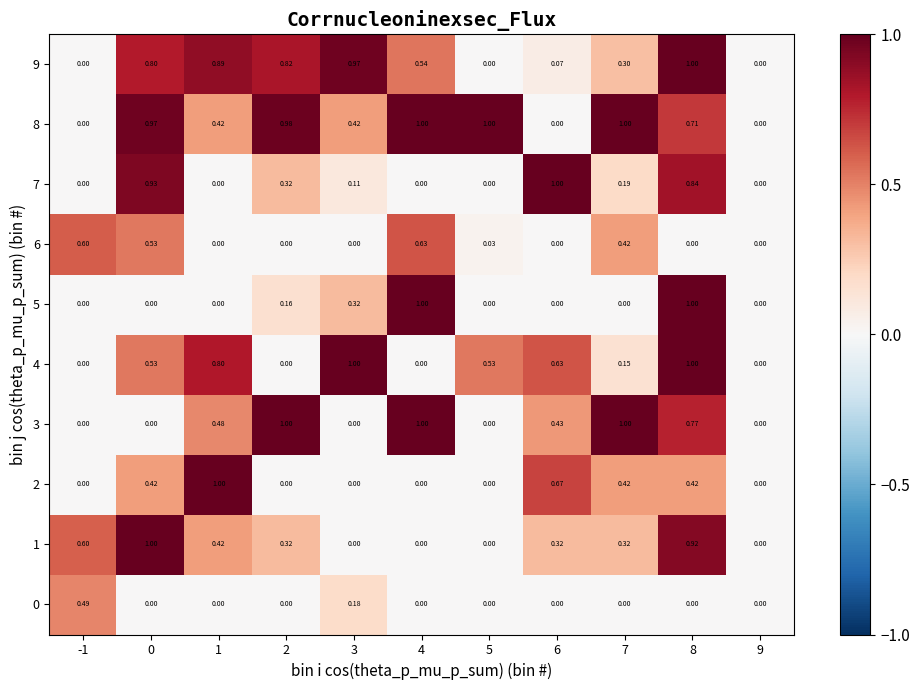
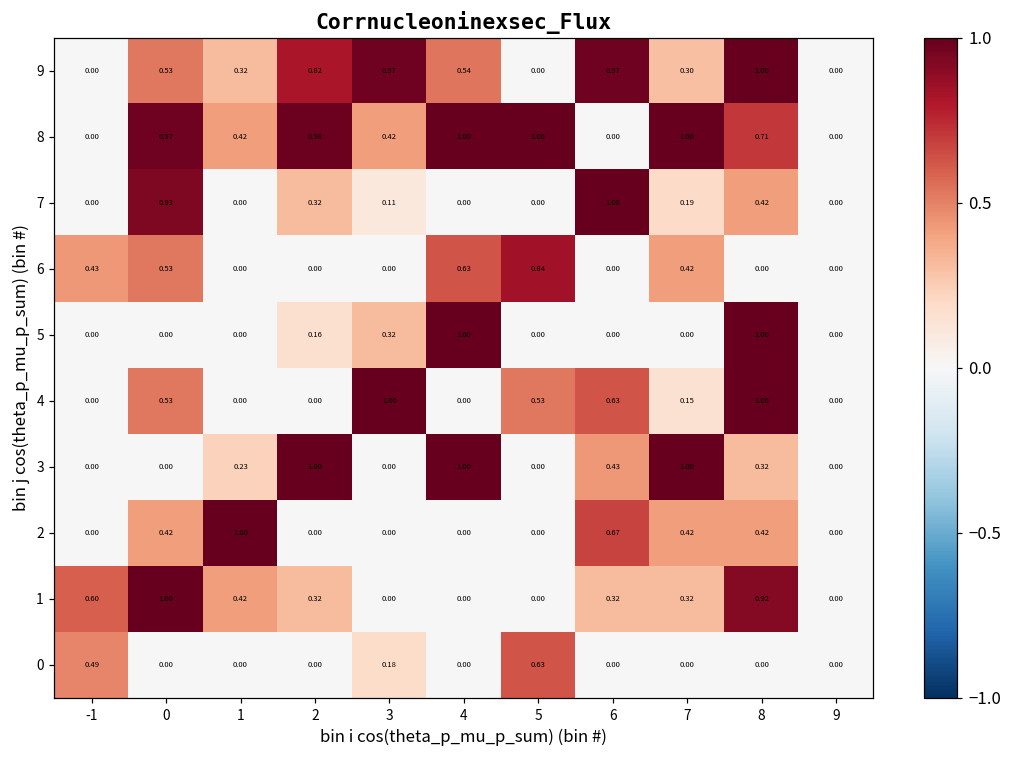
9, 0: 0.80 -> 0.53
9, 1: 0.89 -> 0.32
9, 6: 0.07 -> 0.97
7, 8: 0.84 -> 0.42
6, -1: 0.60 -> 0.43
6, 5: 0.03 -> 0.84
4, 1: 0.80 -> 0.00
3, 1: 0.48 -> 0.23
3, 8: 0.77 -> 0.32
0, 5: 0.00 -> 0.63
